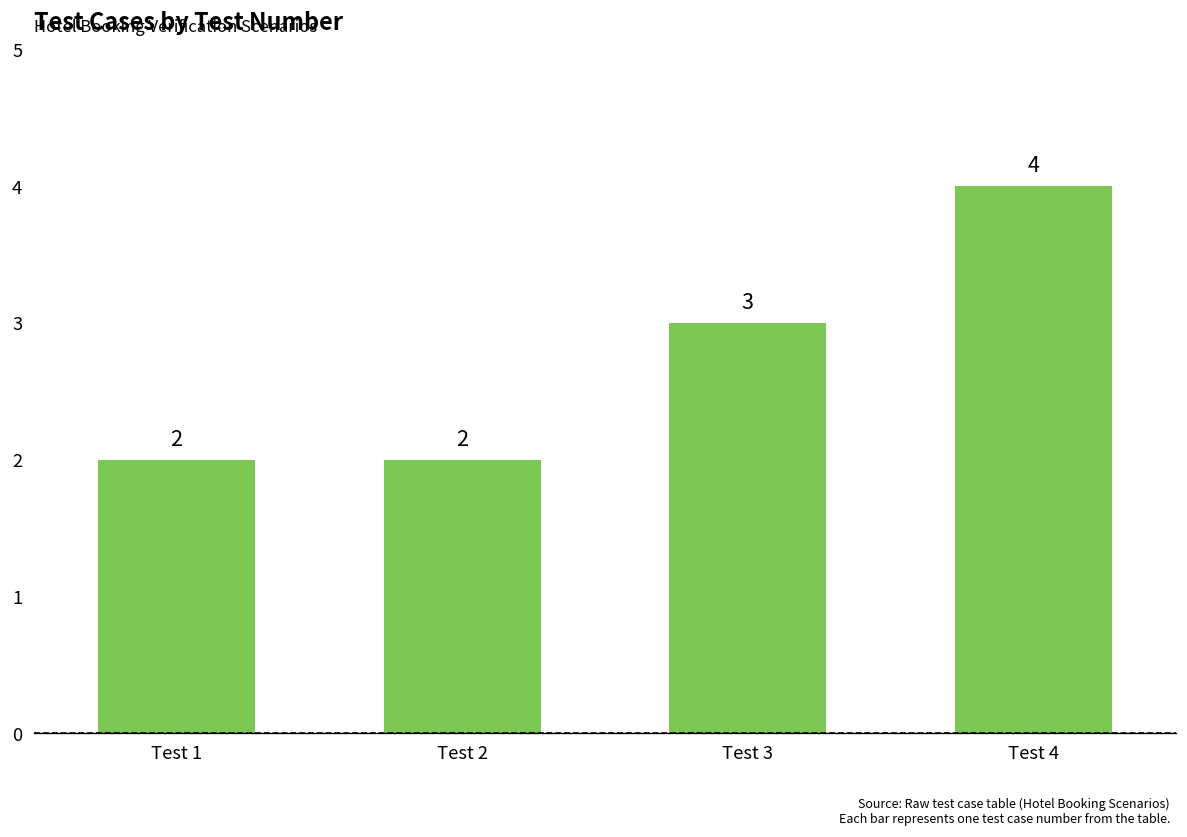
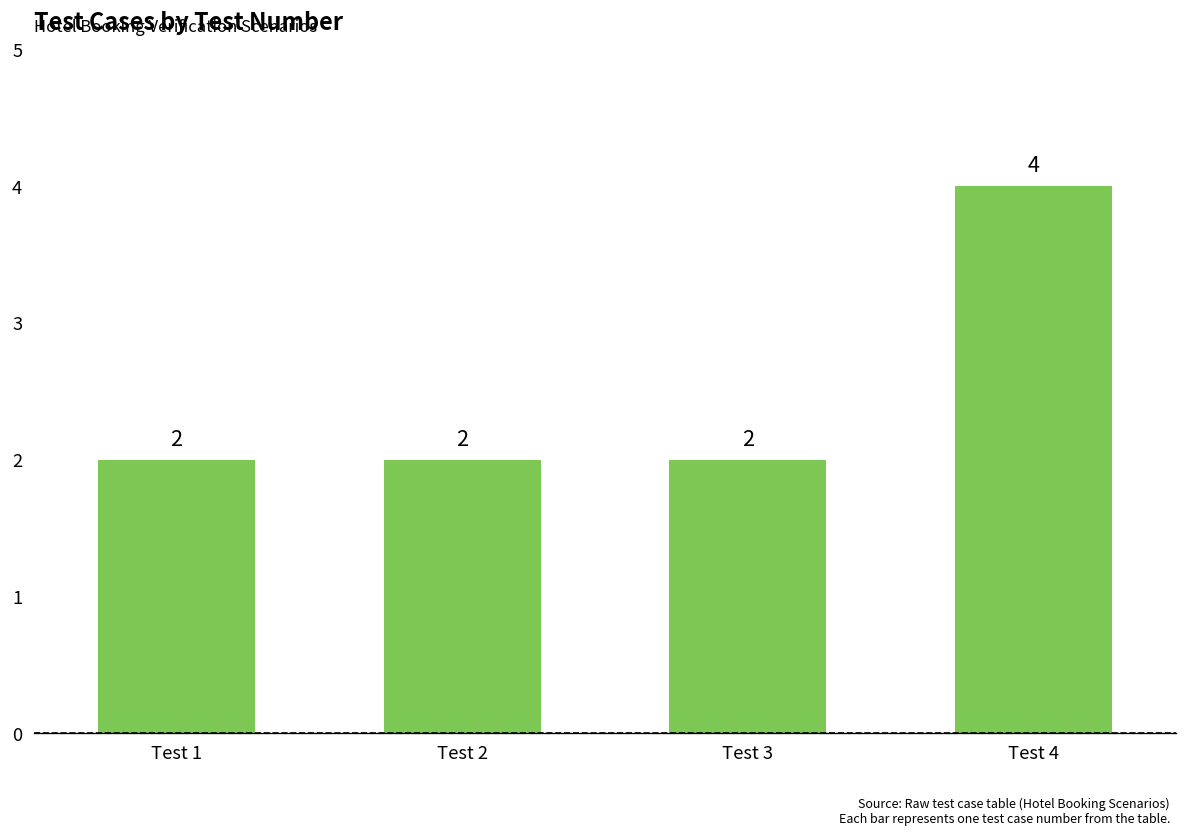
Test 3: 3 -> 2
